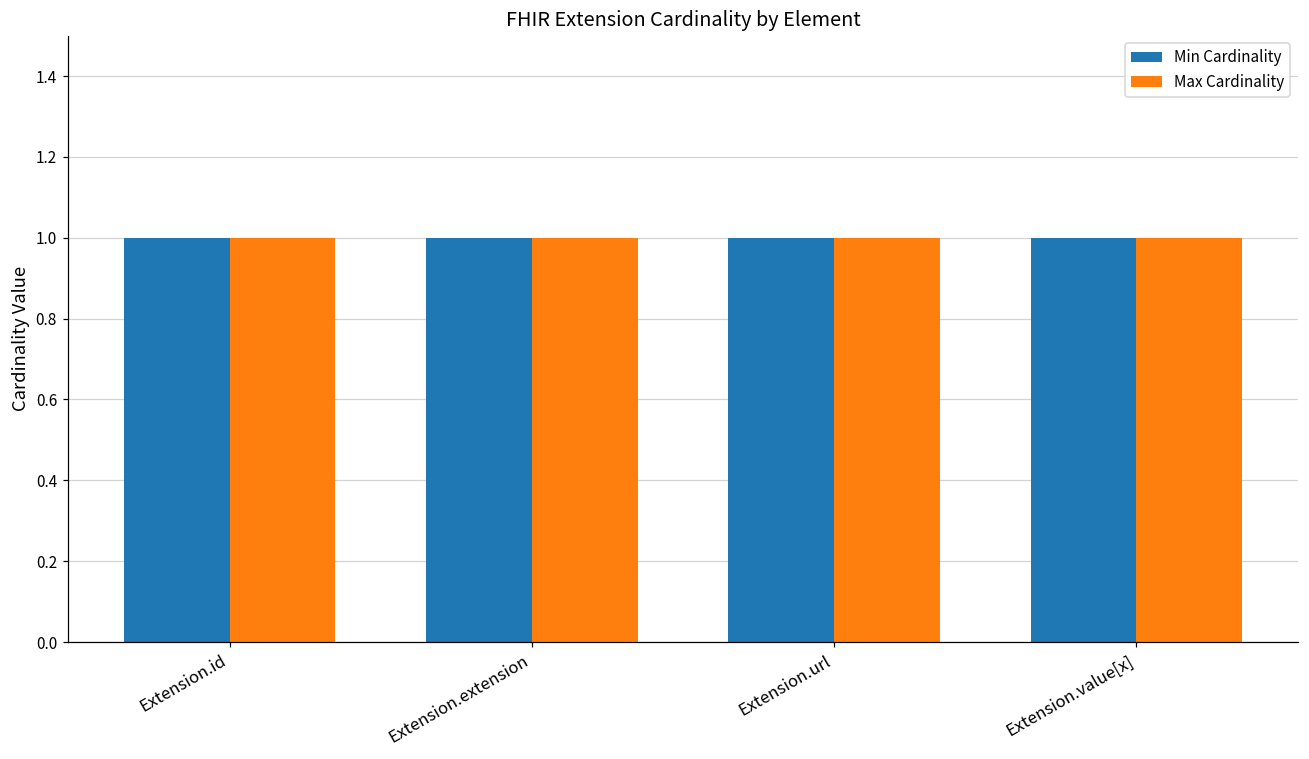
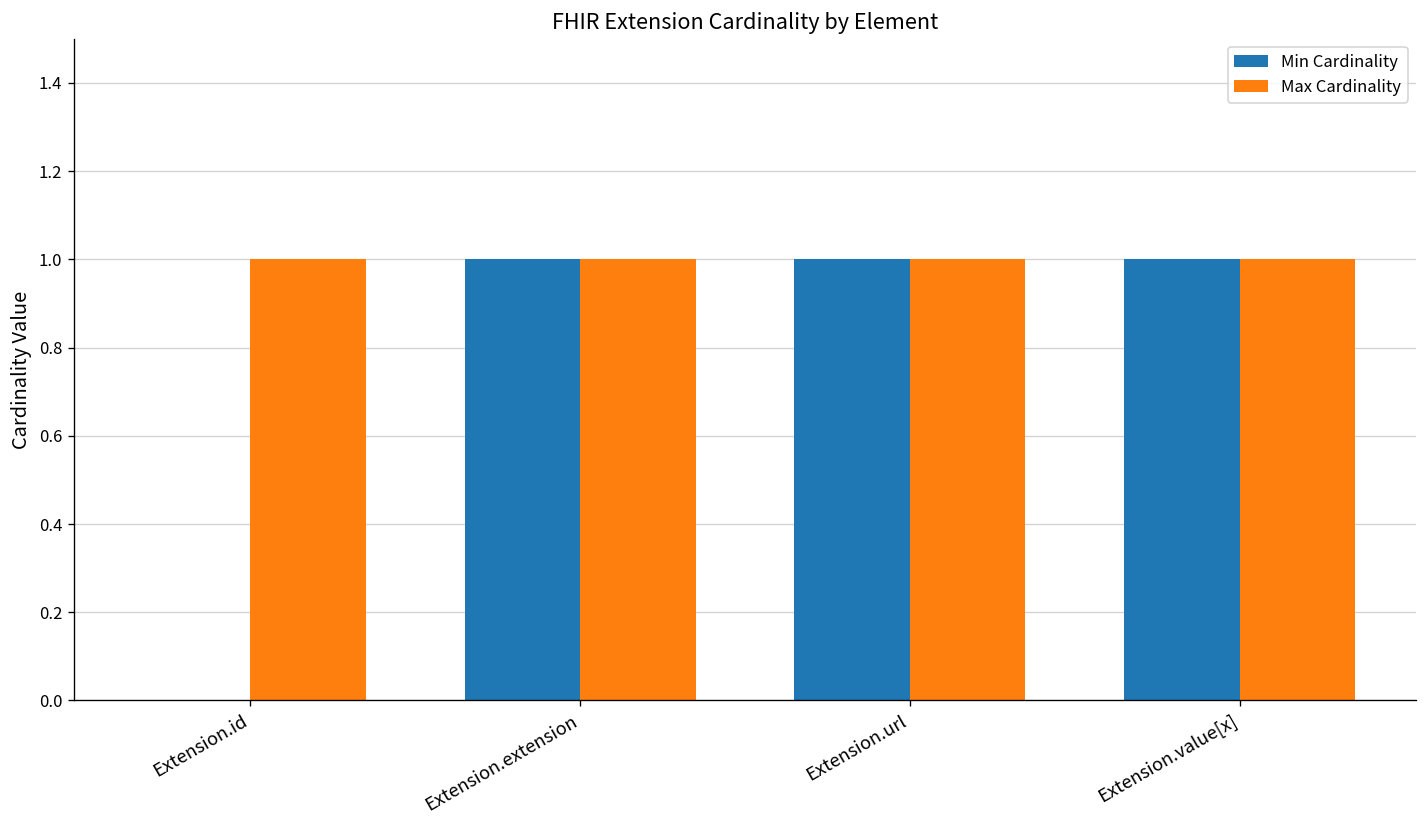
Min Cardinality, Extension.id: 1 -> 0
